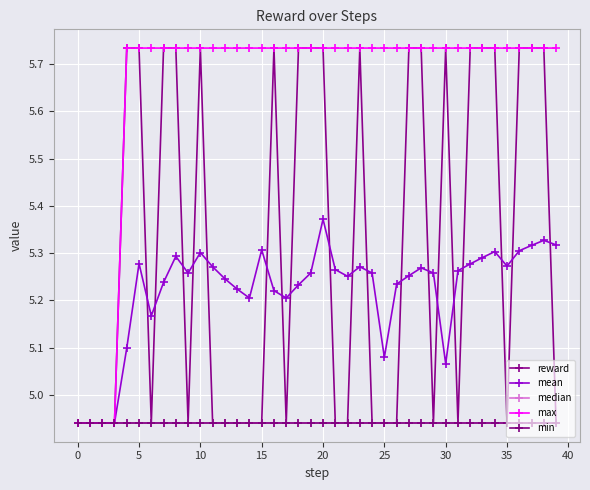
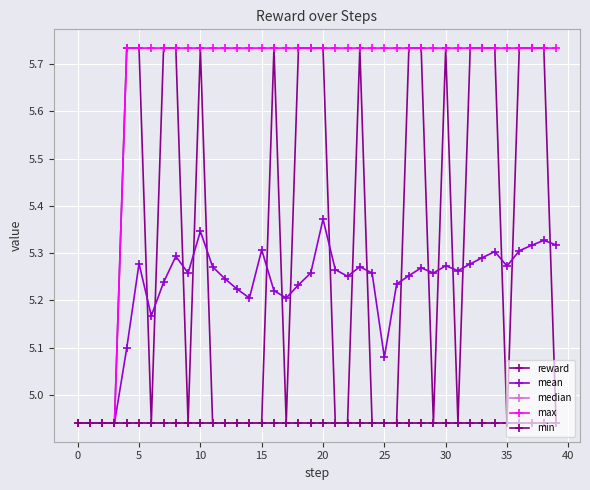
mean, 10: 5.30 -> 5.35
mean, 30: 5.07 -> 5.27
